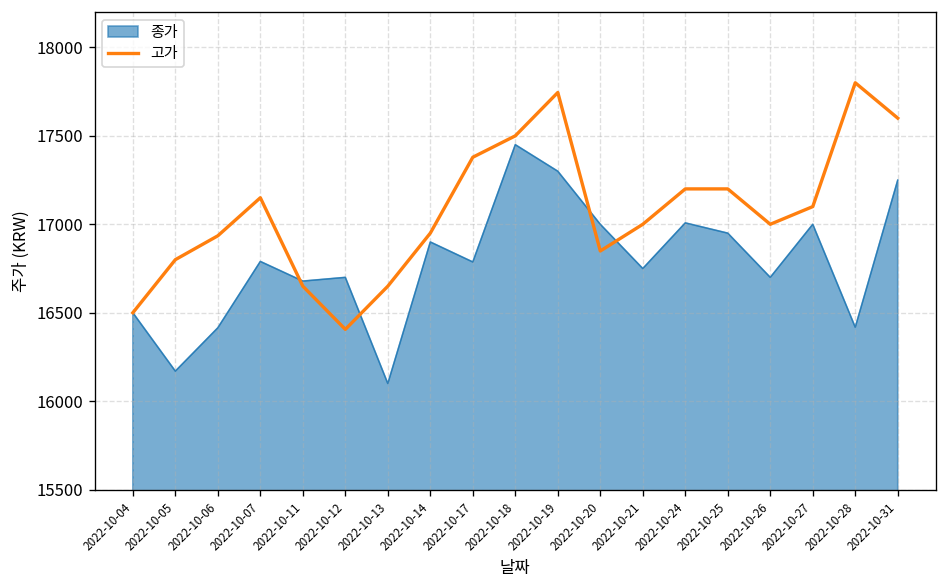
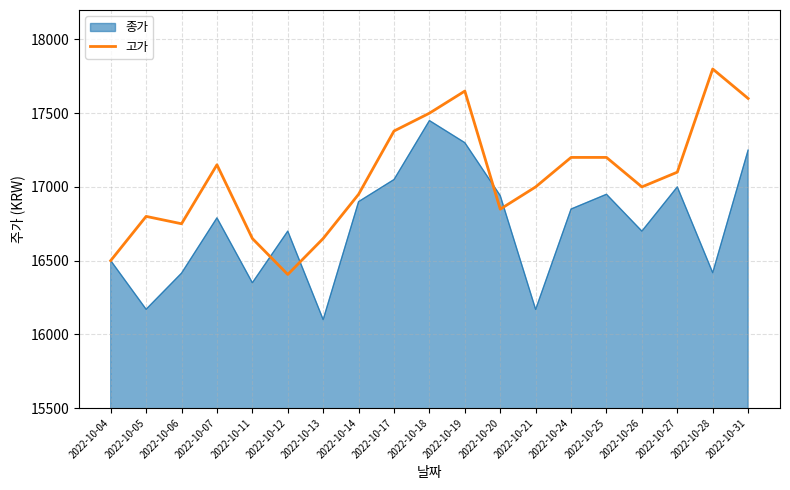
고가, 2022-10-06: 16940 -> 16750
종가, 2022-10-11: 16680 -> 16350
종가, 2022-10-17: 16790 -> 17050
고가, 2022-10-19: 17750 -> 17650
종가, 2022-10-20: 17000 -> 16940
종가, 2022-10-21: 16750 -> 16170
종가, 2022-10-24: 17010 -> 16850
